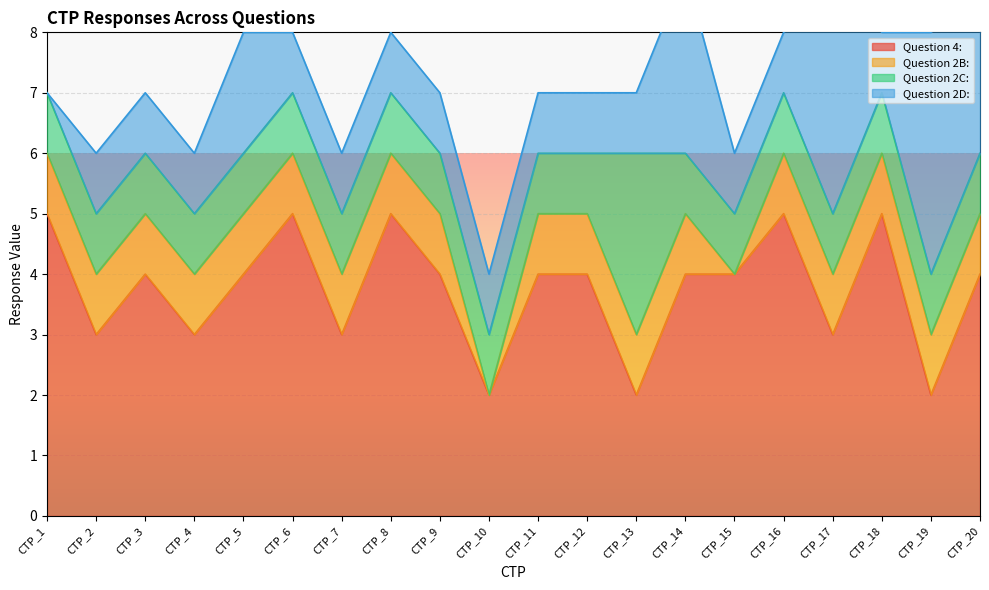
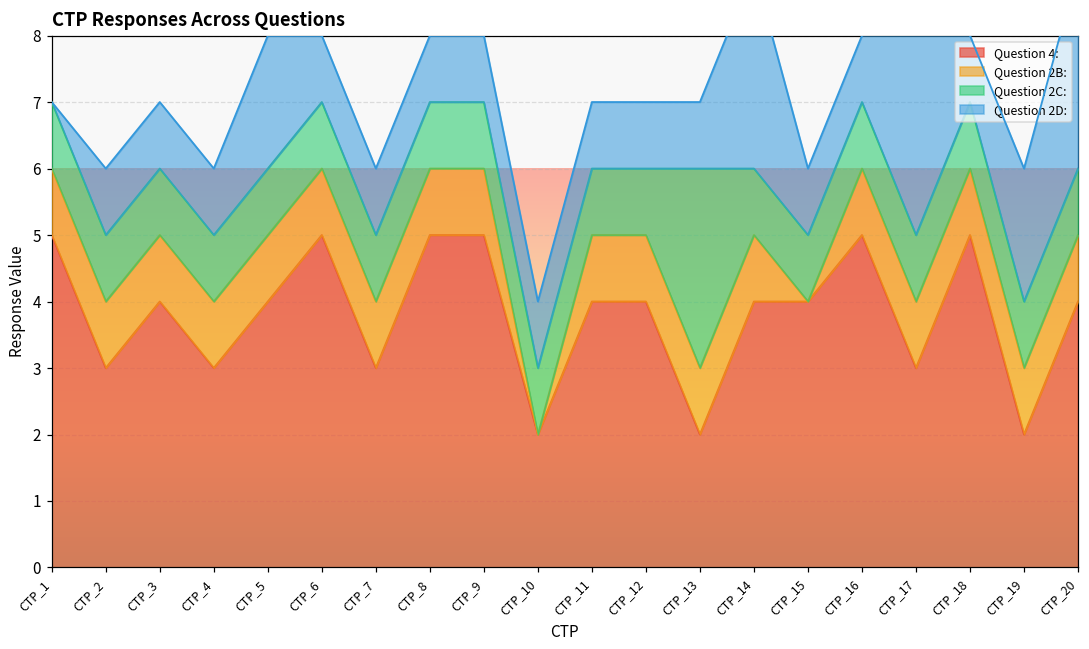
Question 4:, CTP_9: 4 -> 5
Question 2D:, CTP_19: 4 -> 2
